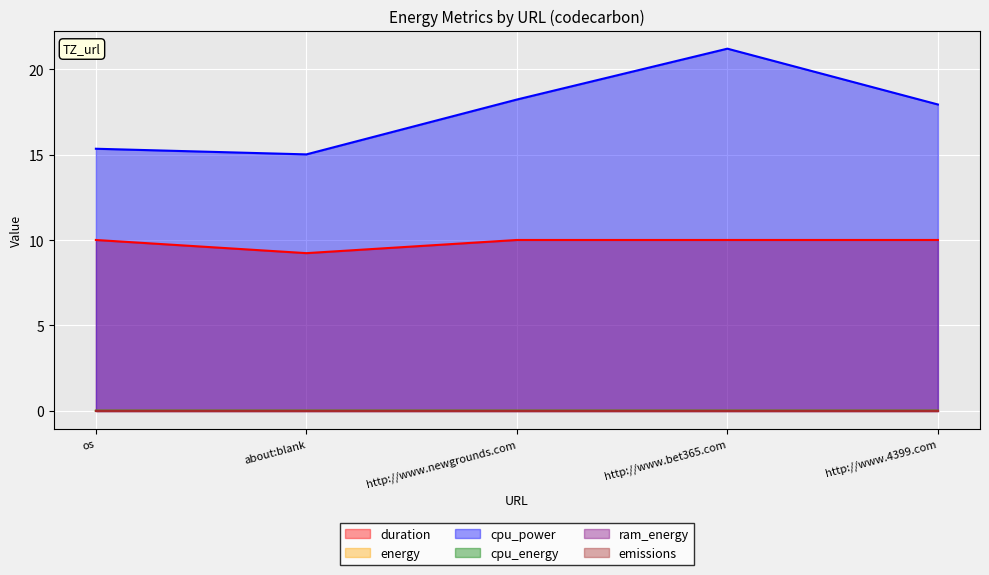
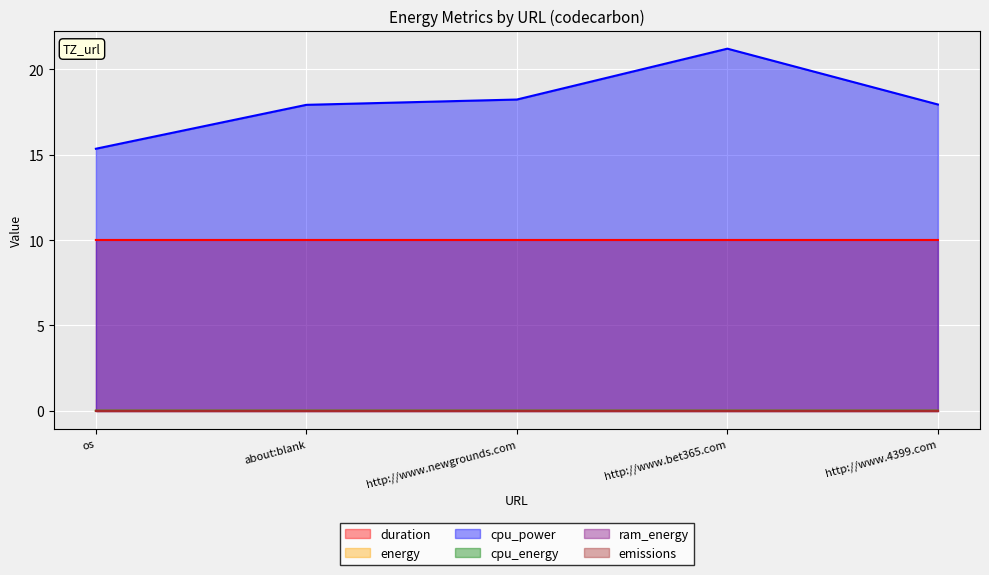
duration, about:blank: 9.2 -> 10.0
cpu_power, about:blank: 15.0 -> 17.9
